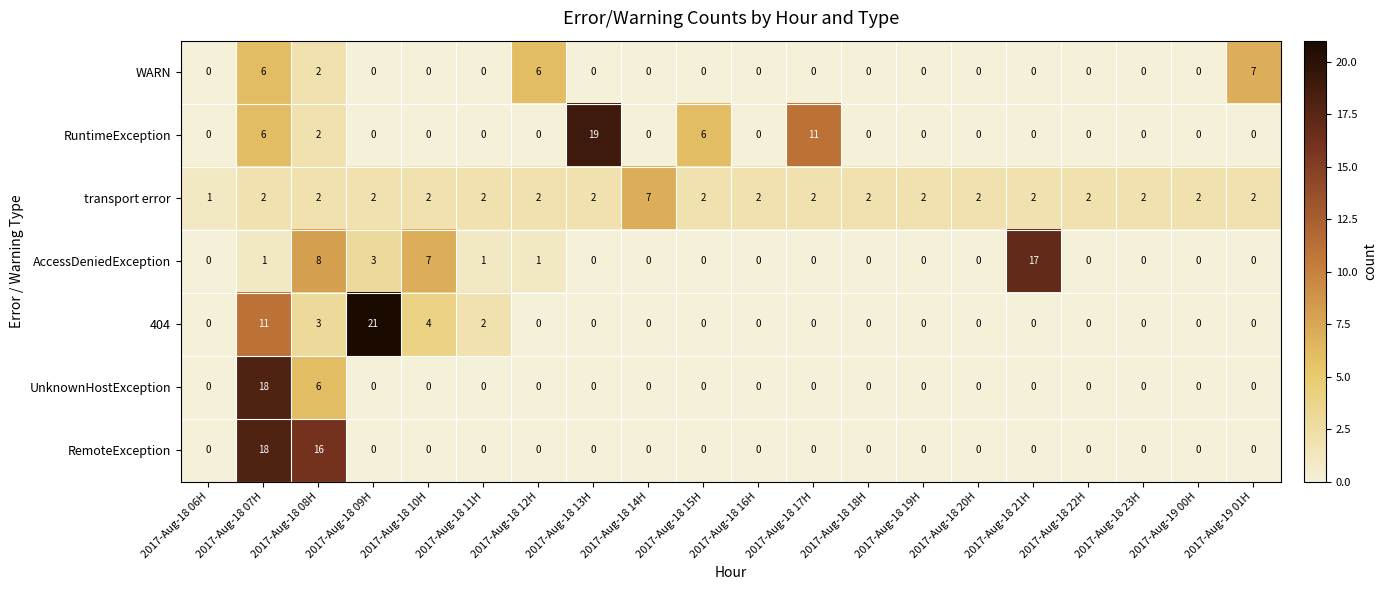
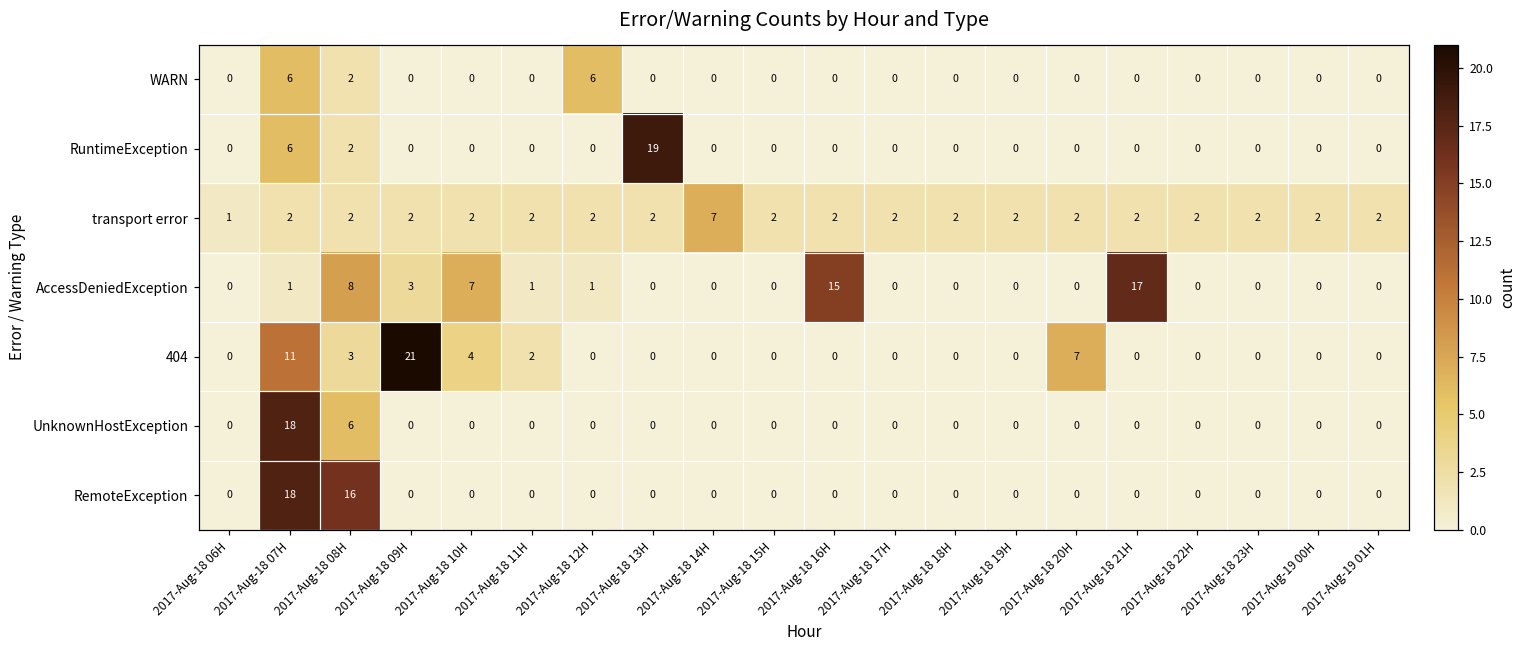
WARN, 2017-Aug-19 01H: 7 -> 0
RuntimeException, 2017-Aug-18 15H: 6 -> 0
RuntimeException, 2017-Aug-18 17H: 11 -> 0
AccessDeniedException, 2017-Aug-18 16H: 0 -> 15
404, 2017-Aug-18 20H: 0 -> 7
